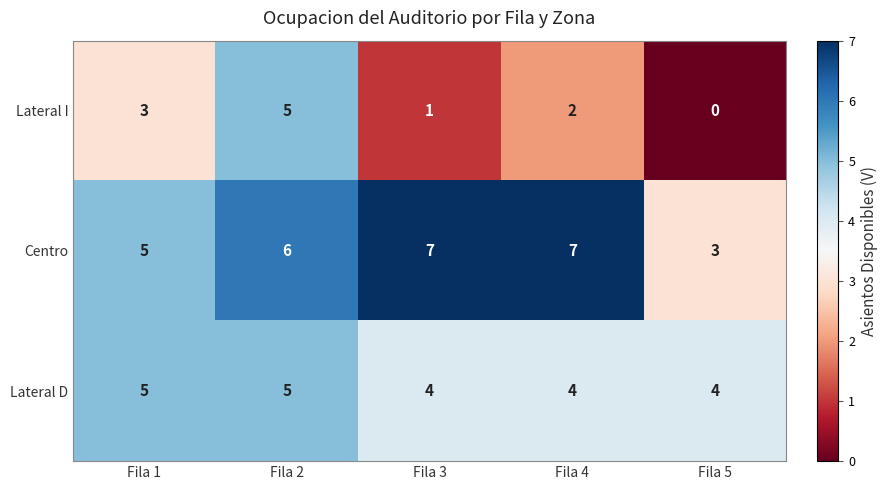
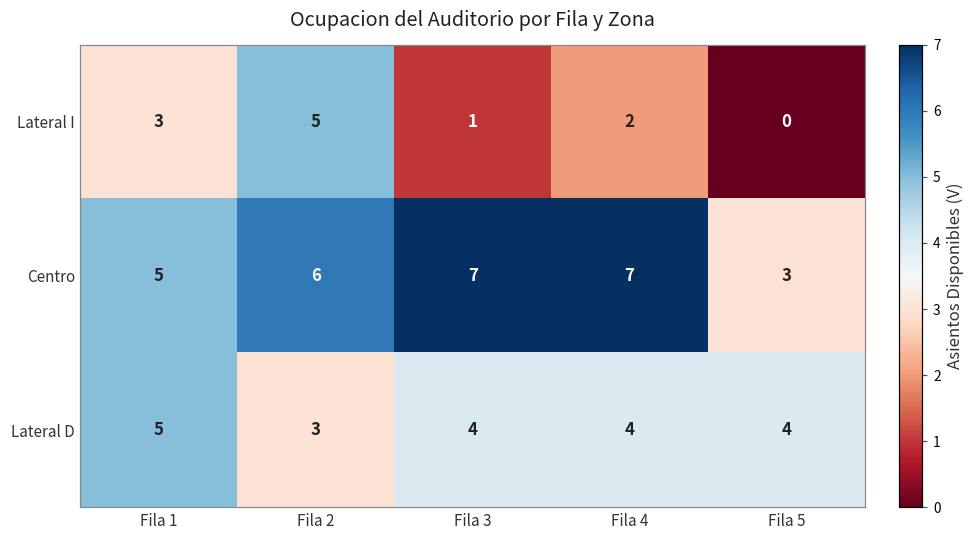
Lateral D, Fila 2: 5 -> 3
